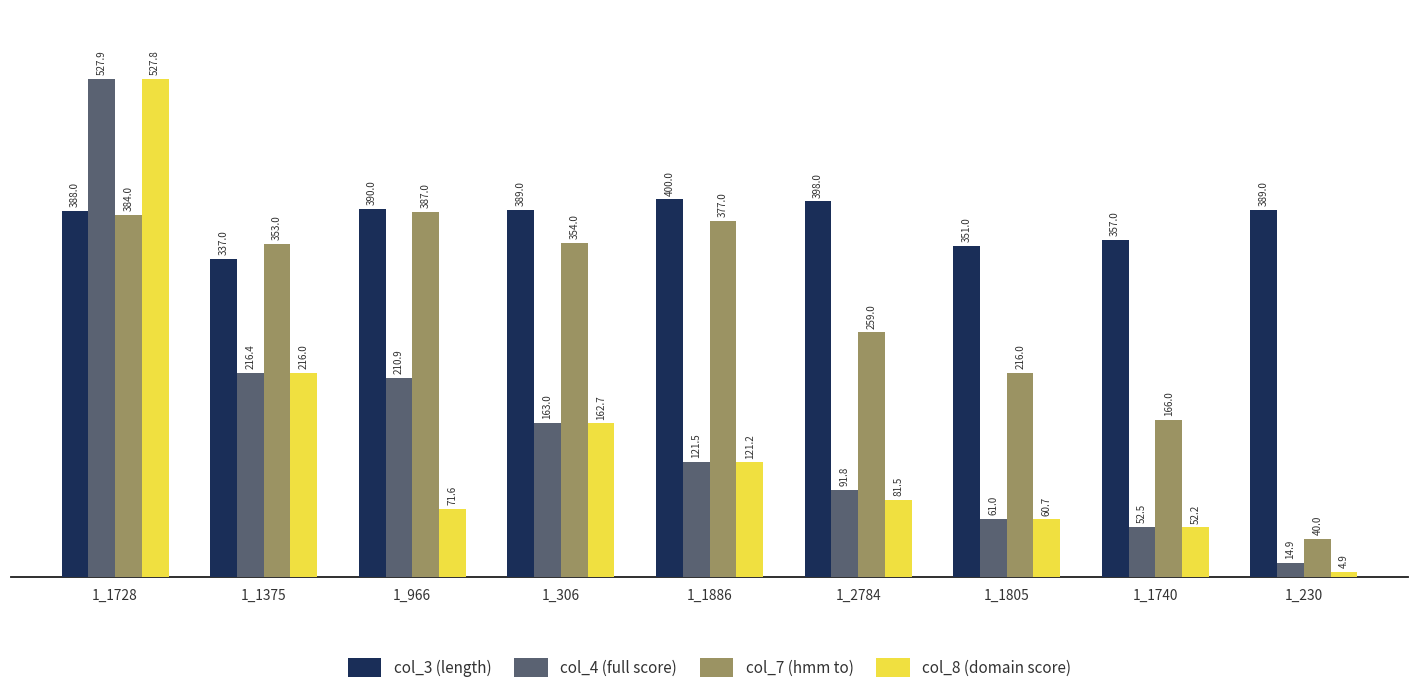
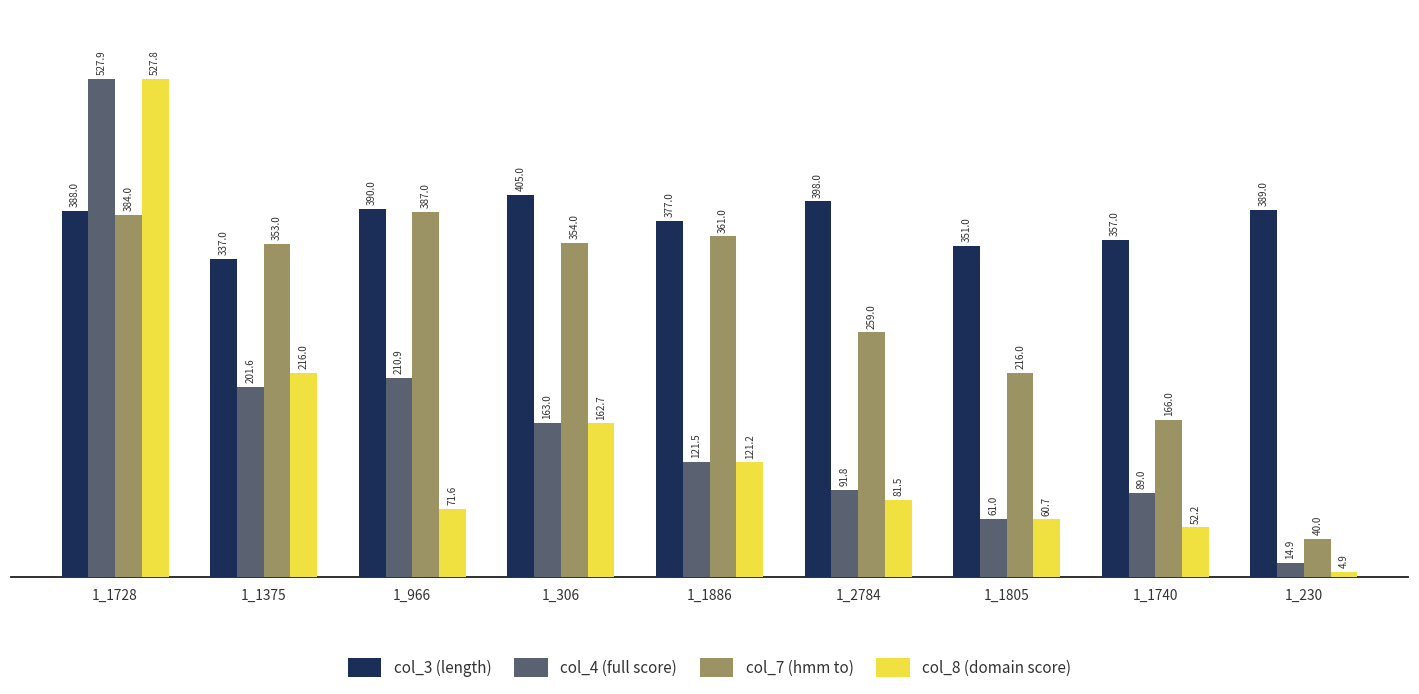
col_4 (full score), 1_1375: 216.4 -> 201.6
col_3 (length), 1_306: 389.0 -> 405.0
col_3 (length), 1_1886: 400.0 -> 377.0
col_7 (hmm to), 1_1886: 377.0 -> 361.0
col_4 (full score), 1_1740: 52.5 -> 89.0
